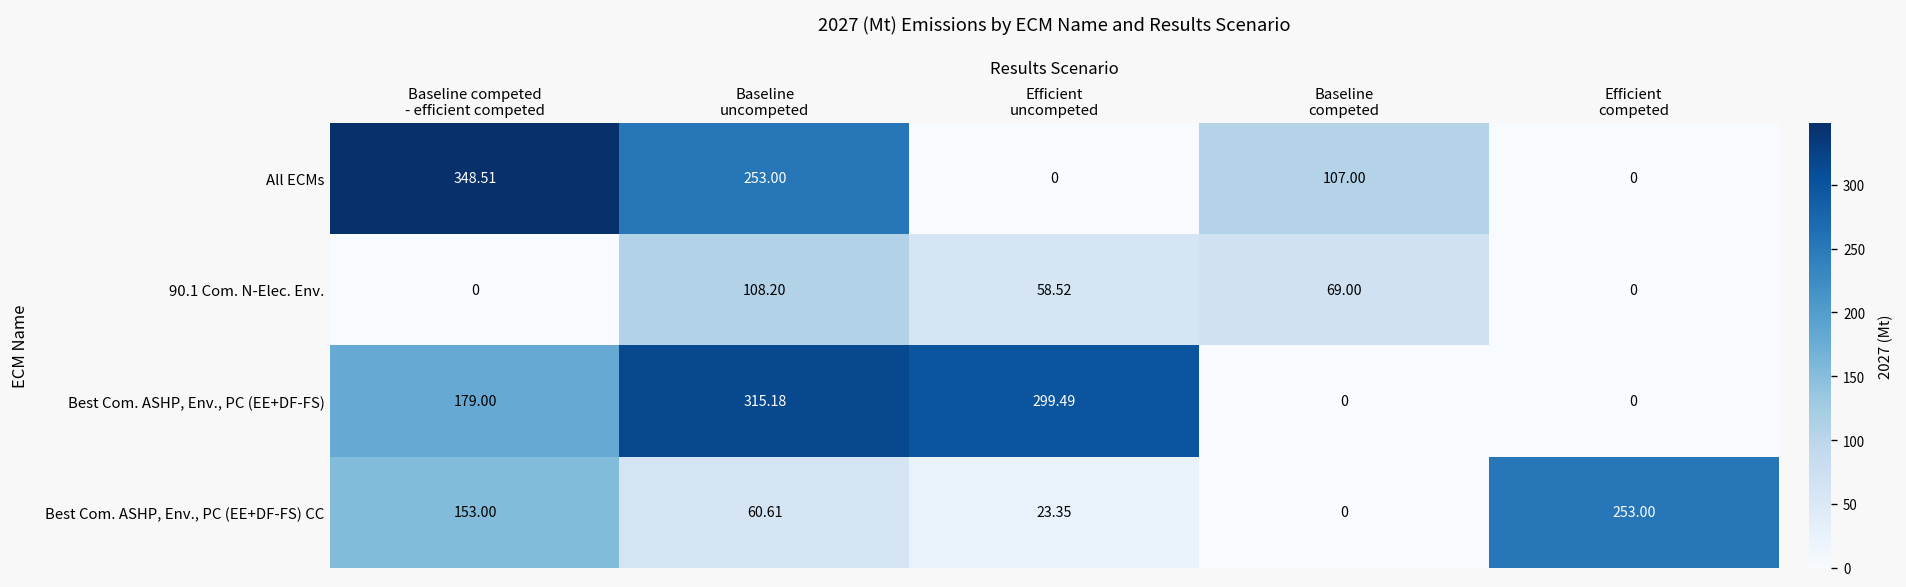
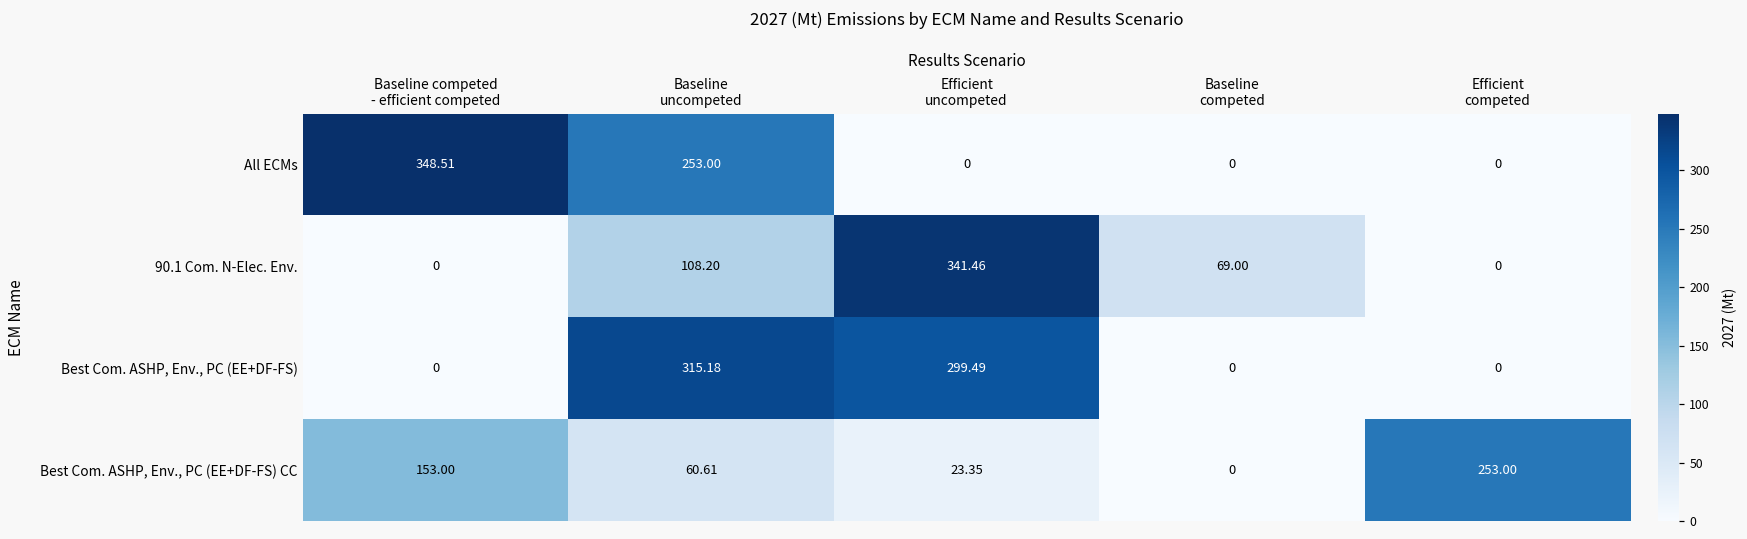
All ECMs, Baseline competed: 107.00 -> 0
90.1 Com. N-Elec. Env., Efficient uncompeted: 58.52 -> 341.46
Best Com. ASHP, Env., PC (EE+DF-FS), Baseline competed - efficient competed: 179.00 -> 0
